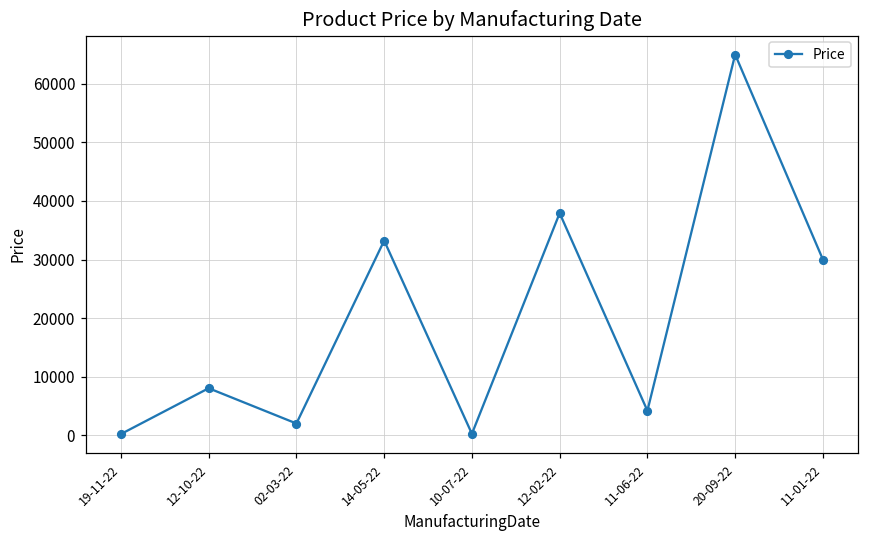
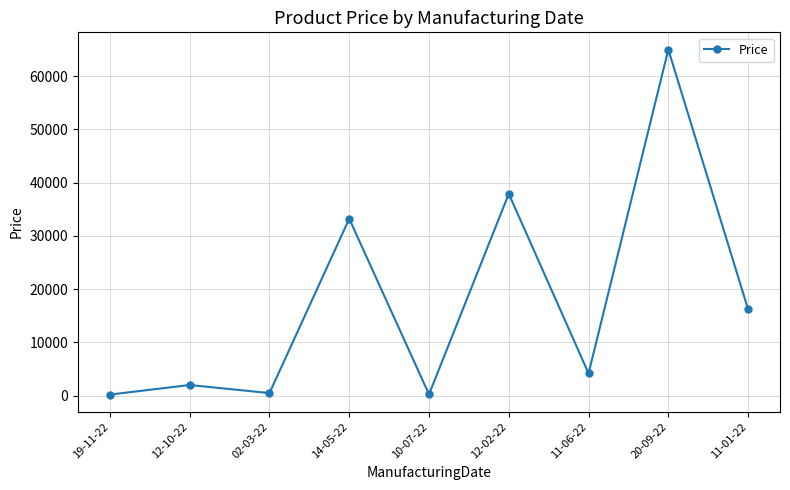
12-10-22: 8000 -> 2000
02-03-22: 2000 -> 0
11-01-22: 30000 -> 16000
